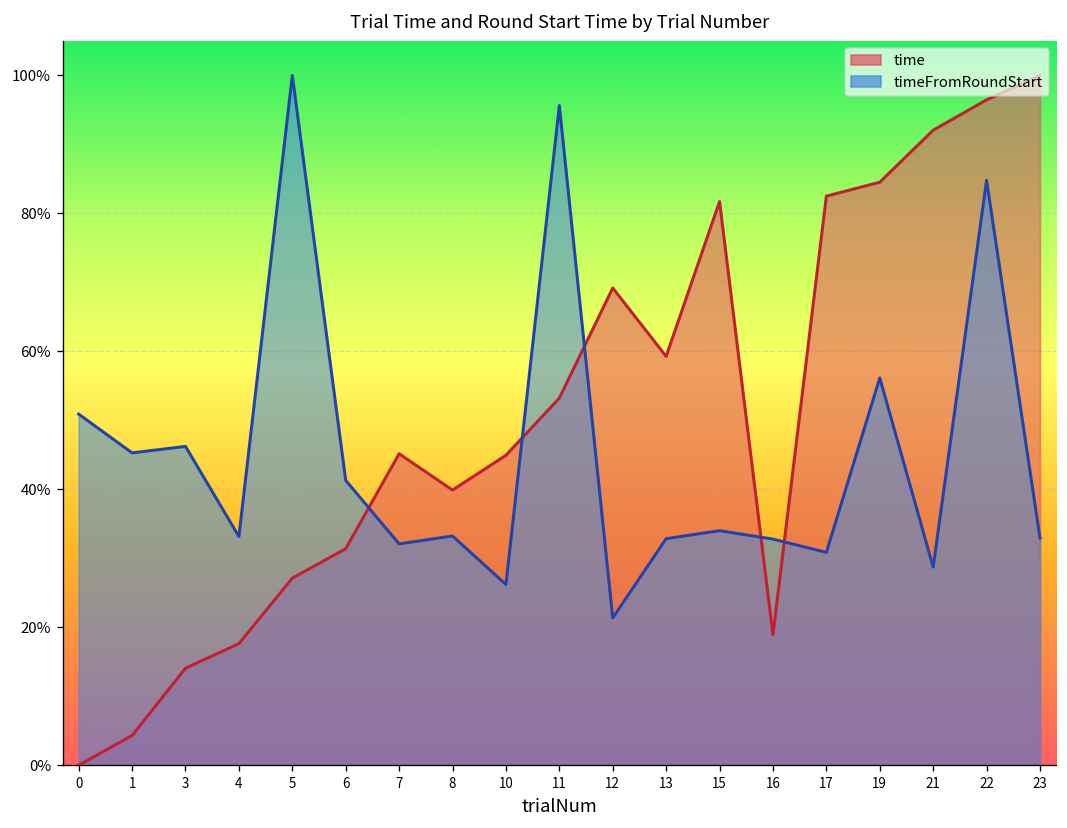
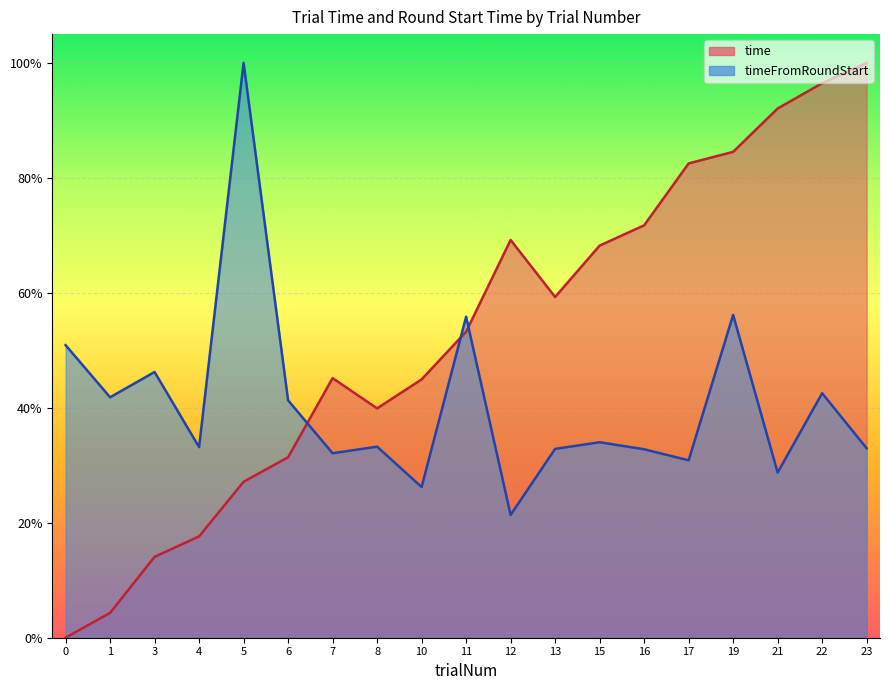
timeFromRoundStart, 1: 45% -> 42%
timeFromRoundStart, 11: 96% -> 56%
time, 15: 82% -> 68%
time, 16: 19% -> 72%
timeFromRoundStart, 22: 85% -> 43%
